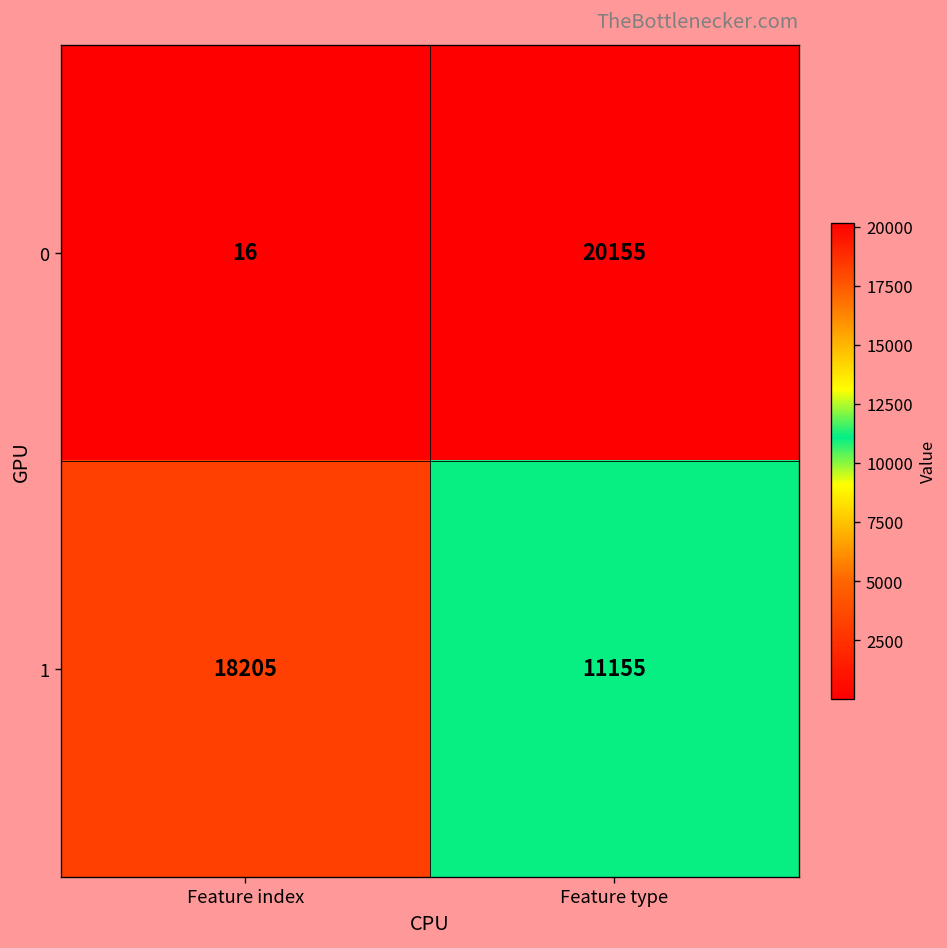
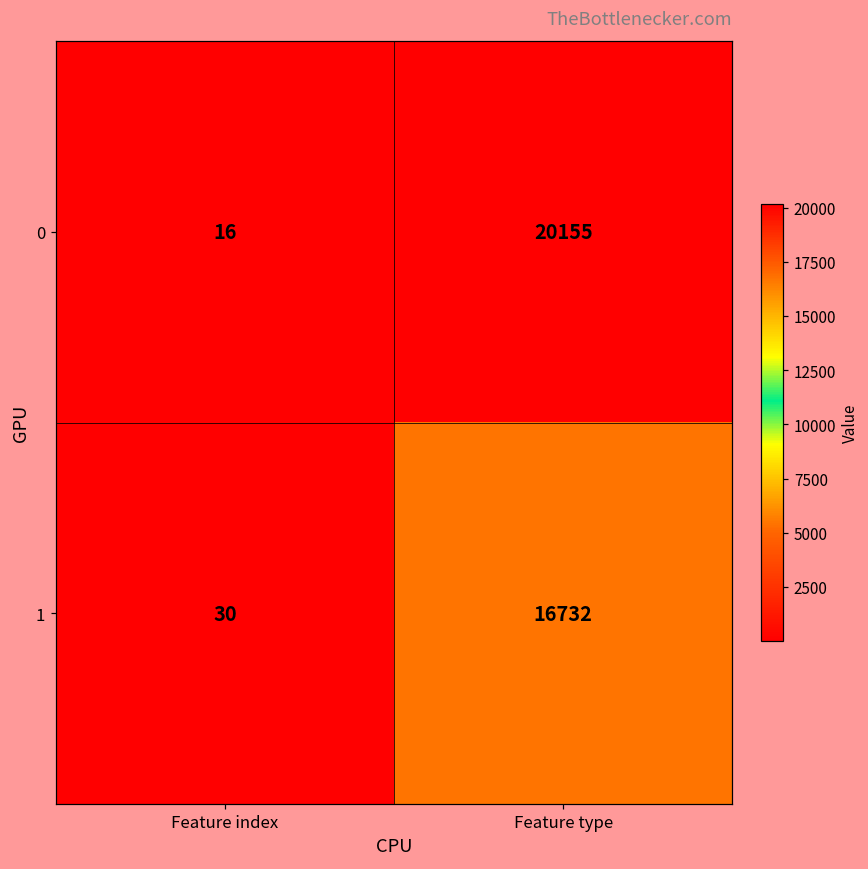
1, Feature index: 18205 -> 30
1, Feature type: 11155 -> 16732
